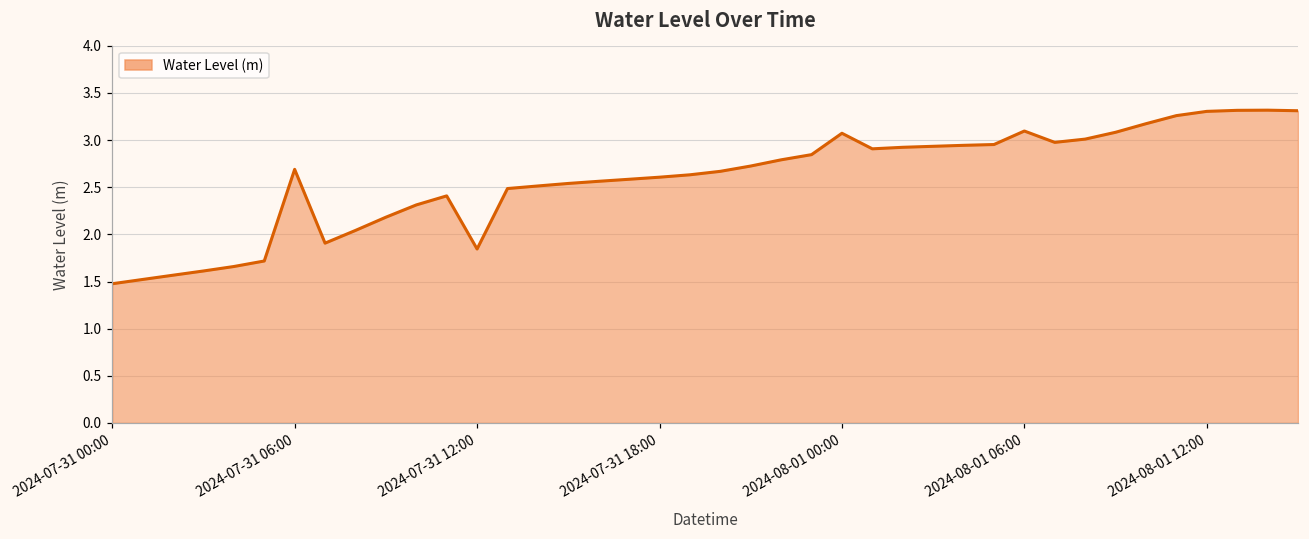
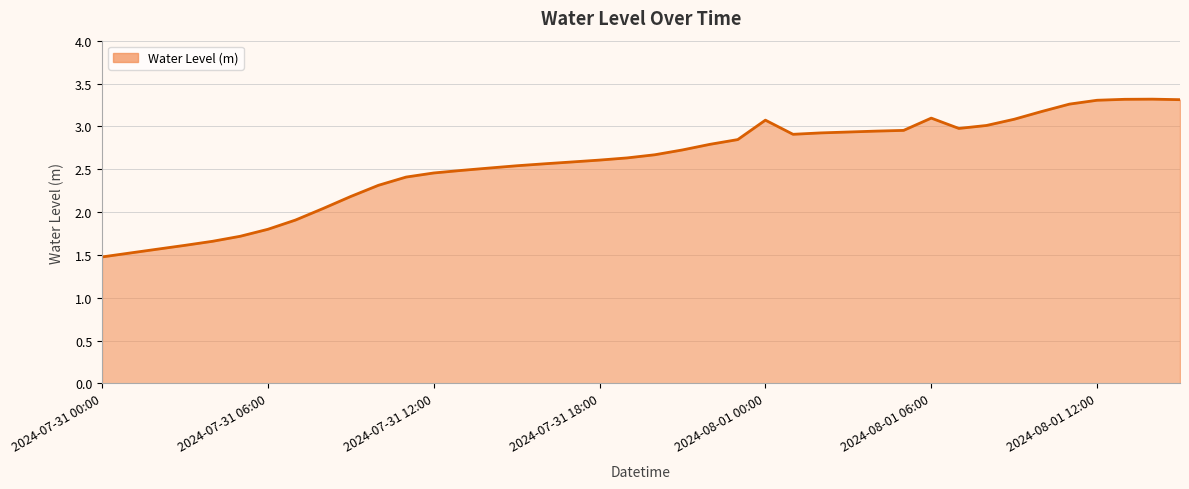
2024-07-31 06:00: 2.7 -> 1.8
2024-07-31 12:00: 1.8 -> 2.5
